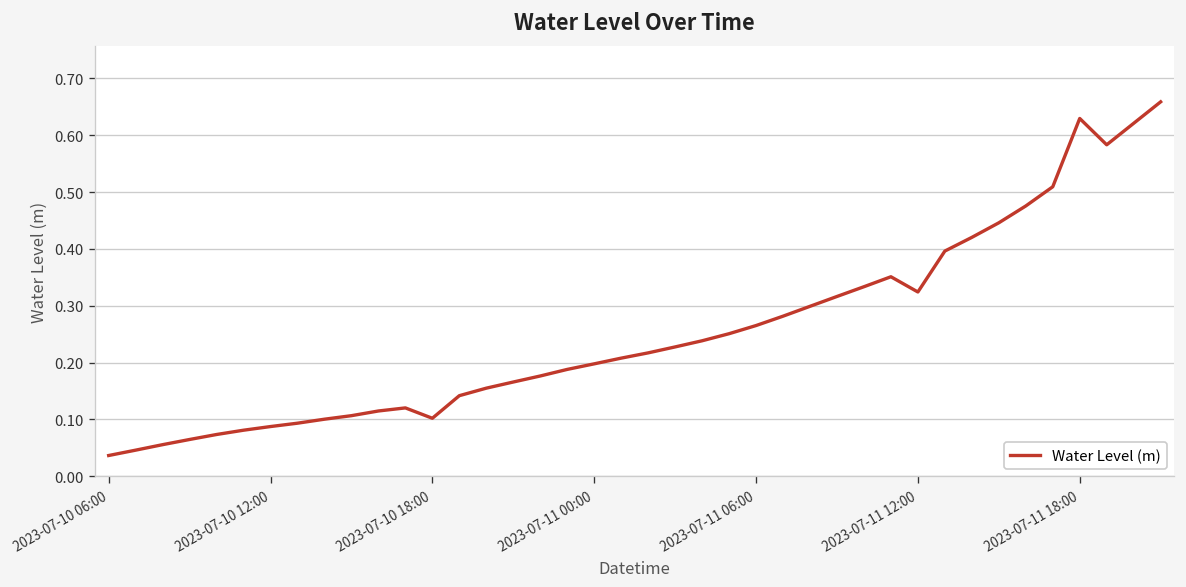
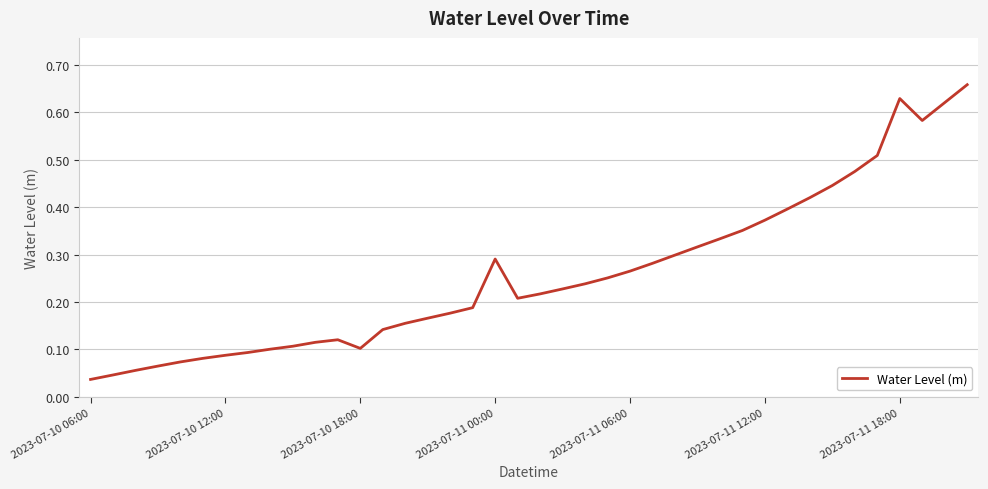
2023-07-11 00:00: 0.20 -> 0.29
2023-07-11 12:00: 0.32 -> 0.37
